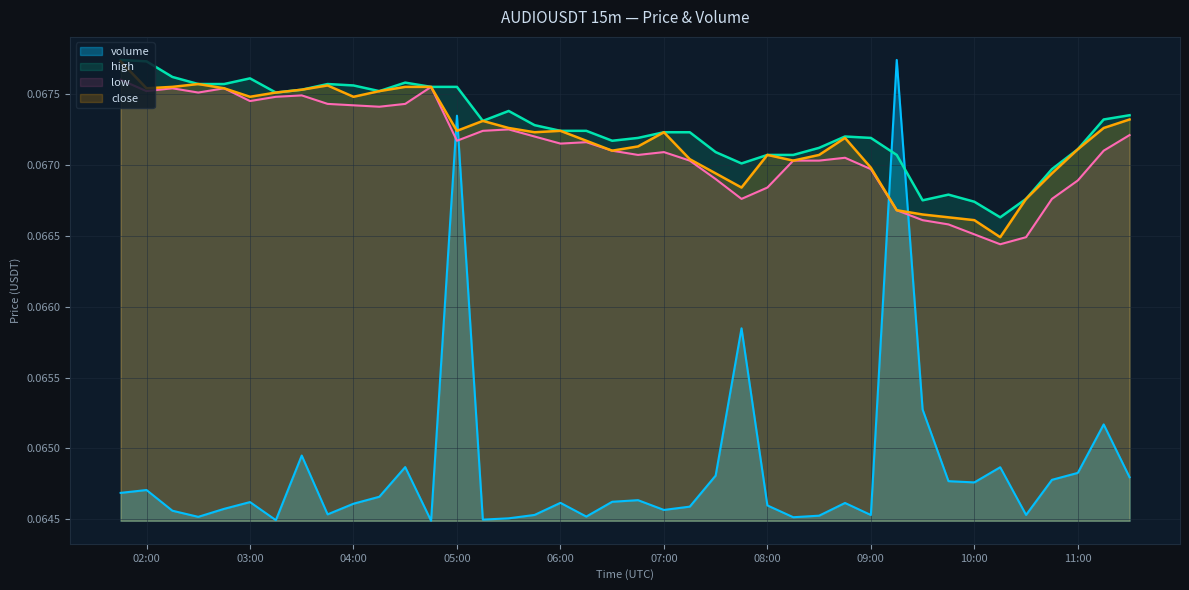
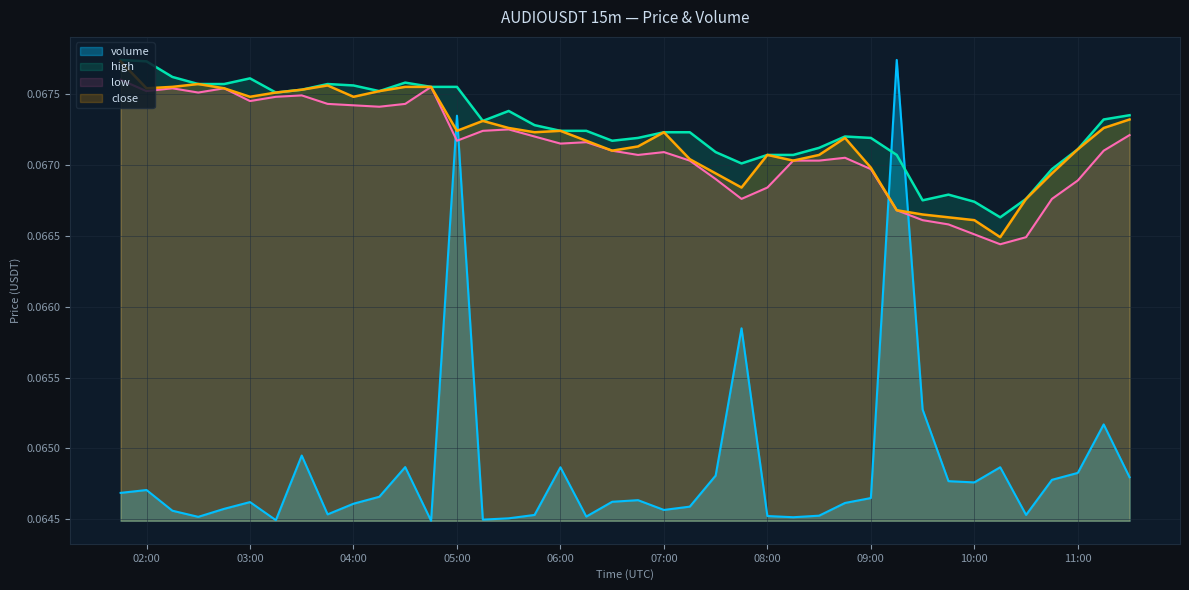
volume, 06:00: 0.06462 -> 0.06487
volume, 08:00: 0.06460 -> 0.06452
volume, 09:00: 0.06453 -> 0.06465
